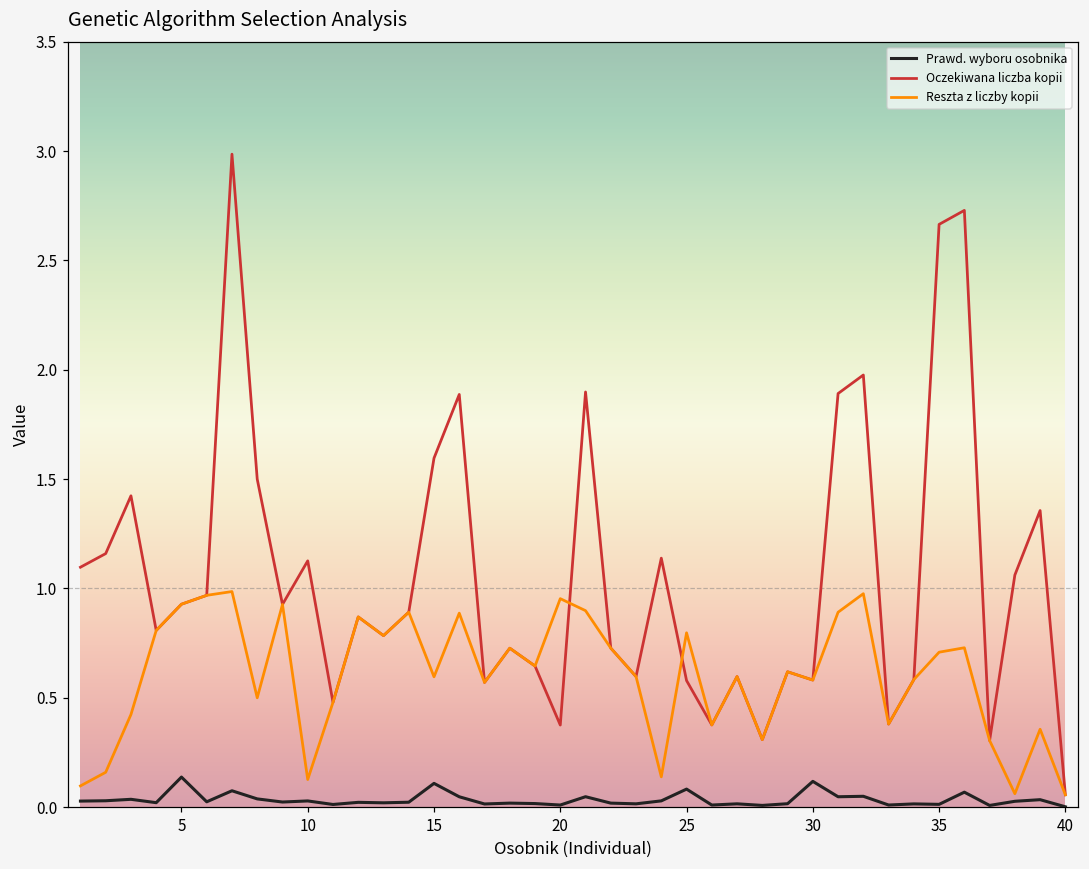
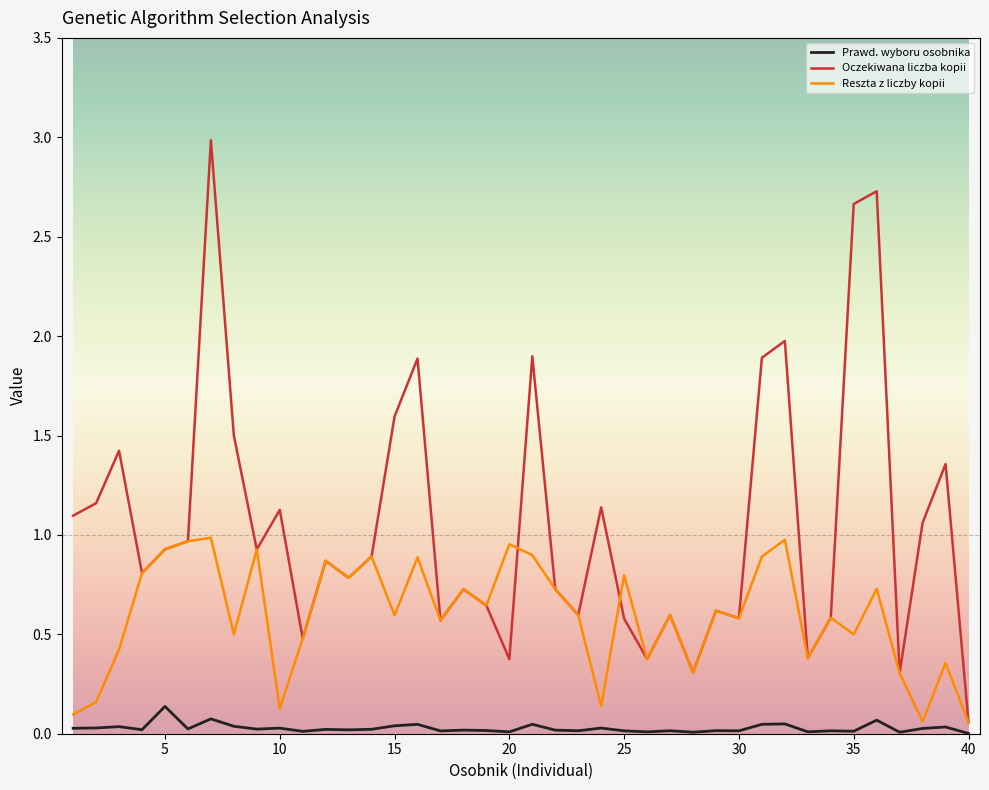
Prawd. wyboru osobnika, 15: 0.11 -> 0.04
Prawd. wyboru osobnika, 25: 0.08 -> 0.01
Prawd. wyboru osobnika, 30: 0.12 -> 0.01
Reszta z liczby kopii, 35: 0.71 -> 0.50
